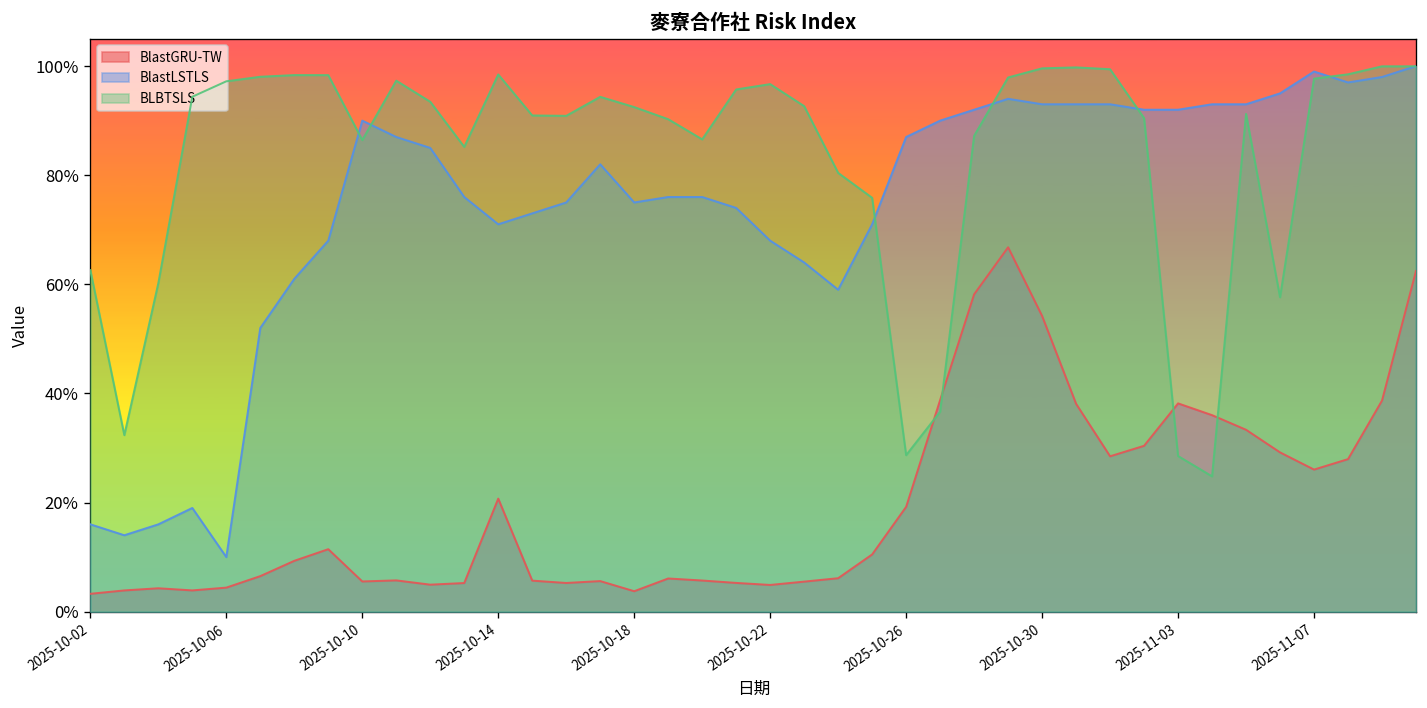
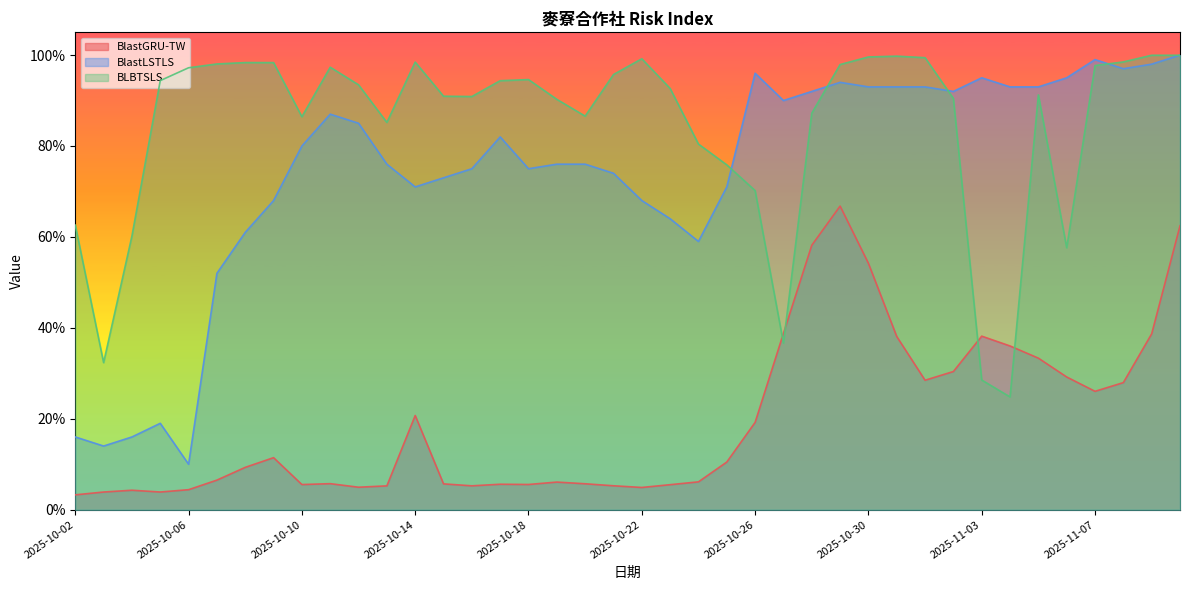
BlastLSTLS, 2025-10-10: 90% -> 80%
BlastGRU-TW, 2025-10-18: 4% -> 6%
BLBTSLS, 2025-10-18: 92% -> 95%
BLBTSLS, 2025-10-22: 97% -> 99%
BlastLSTLS, 2025-10-26: 87% -> 96%
BLBTSLS, 2025-10-26: 29% -> 70%
BlastLSTLS, 2025-11-03: 92% -> 95%
